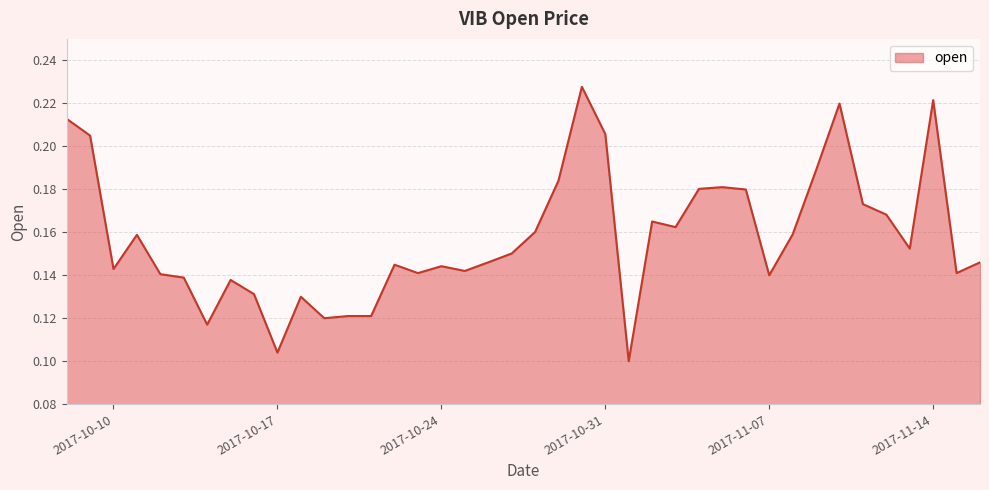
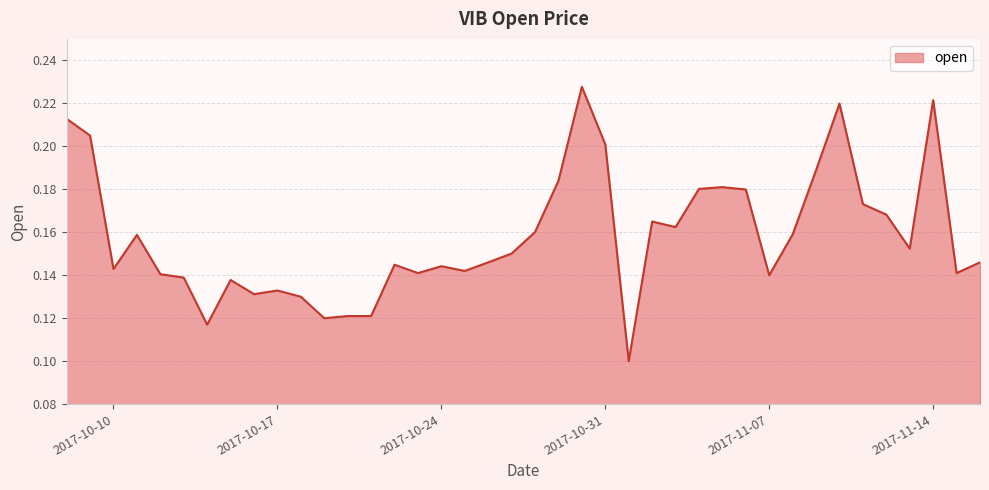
2017-10-17: 0.104 -> 0.133
2017-10-31: 0.206 -> 0.201
